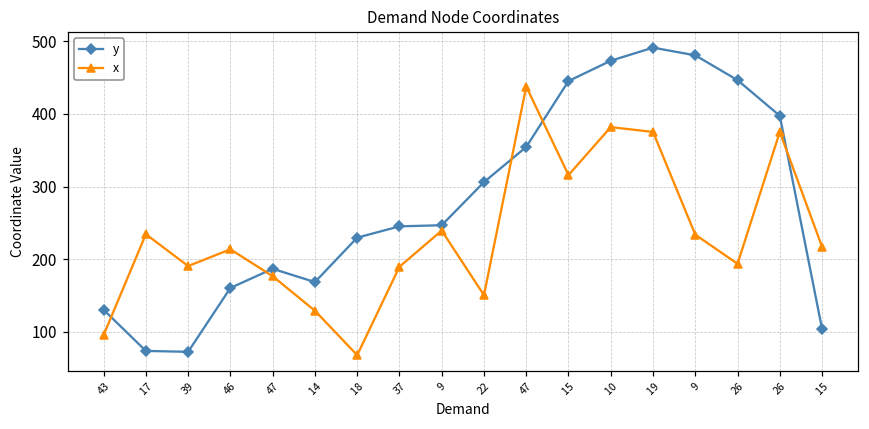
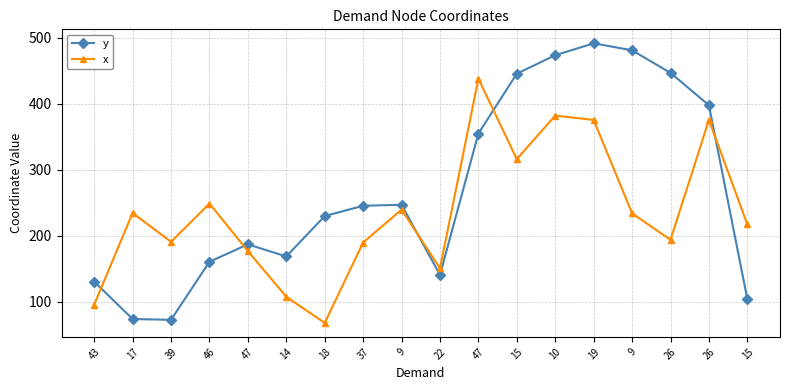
x, 46: 210 -> 250
x, 14: 130 -> 110
y, 22: 310 -> 140
